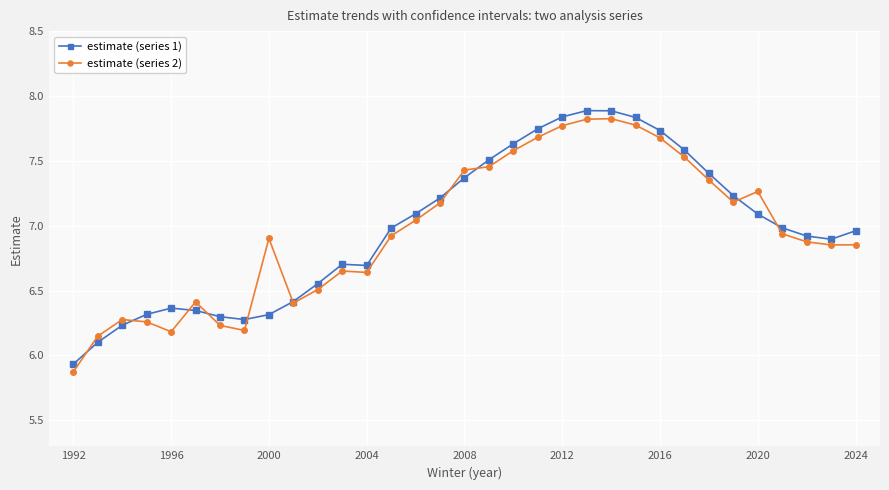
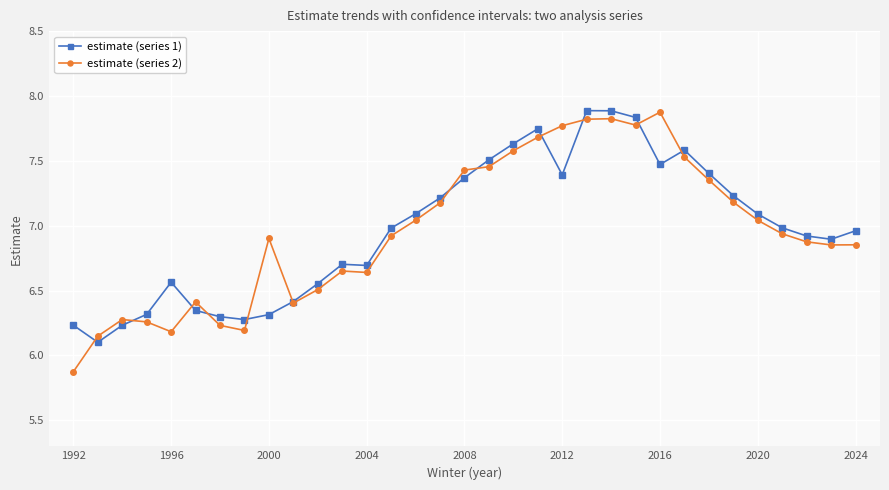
estimate (series 1), 1992: 5.93 -> 6.23
estimate (series 1), 1996: 6.37 -> 6.57
estimate (series 1), 2012: 7.84 -> 7.39
estimate (series 1), 2016: 7.73 -> 7.47
estimate (series 2), 2016: 7.68 -> 7.88
estimate (series 2), 2020: 7.26 -> 7.04
